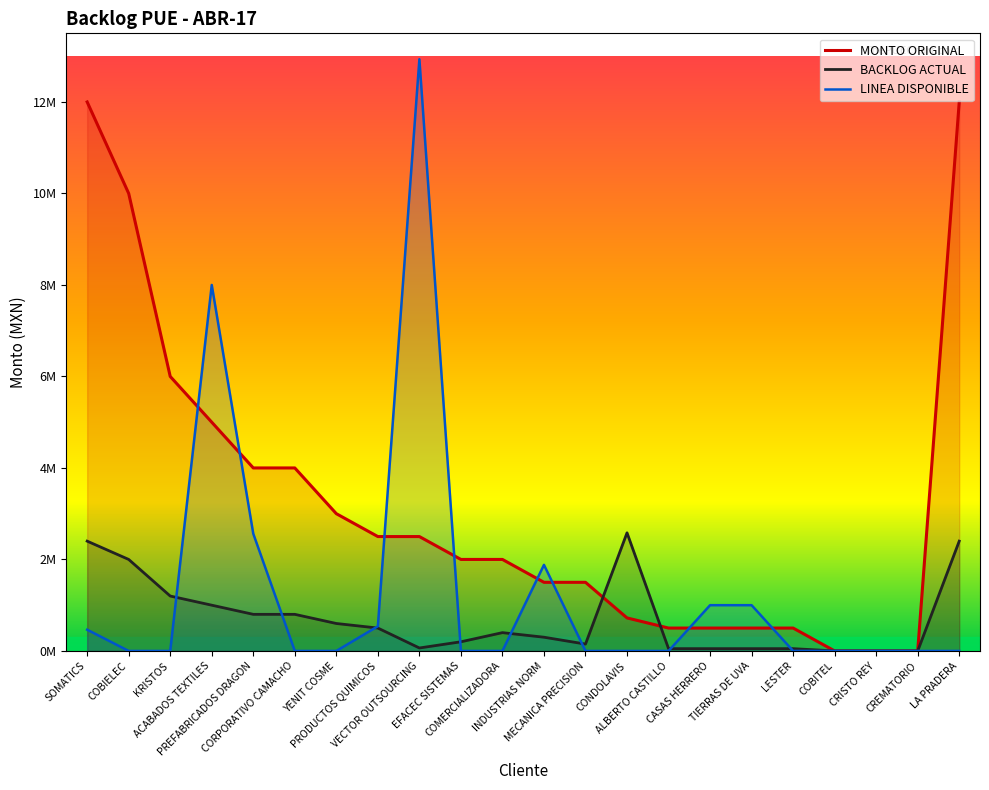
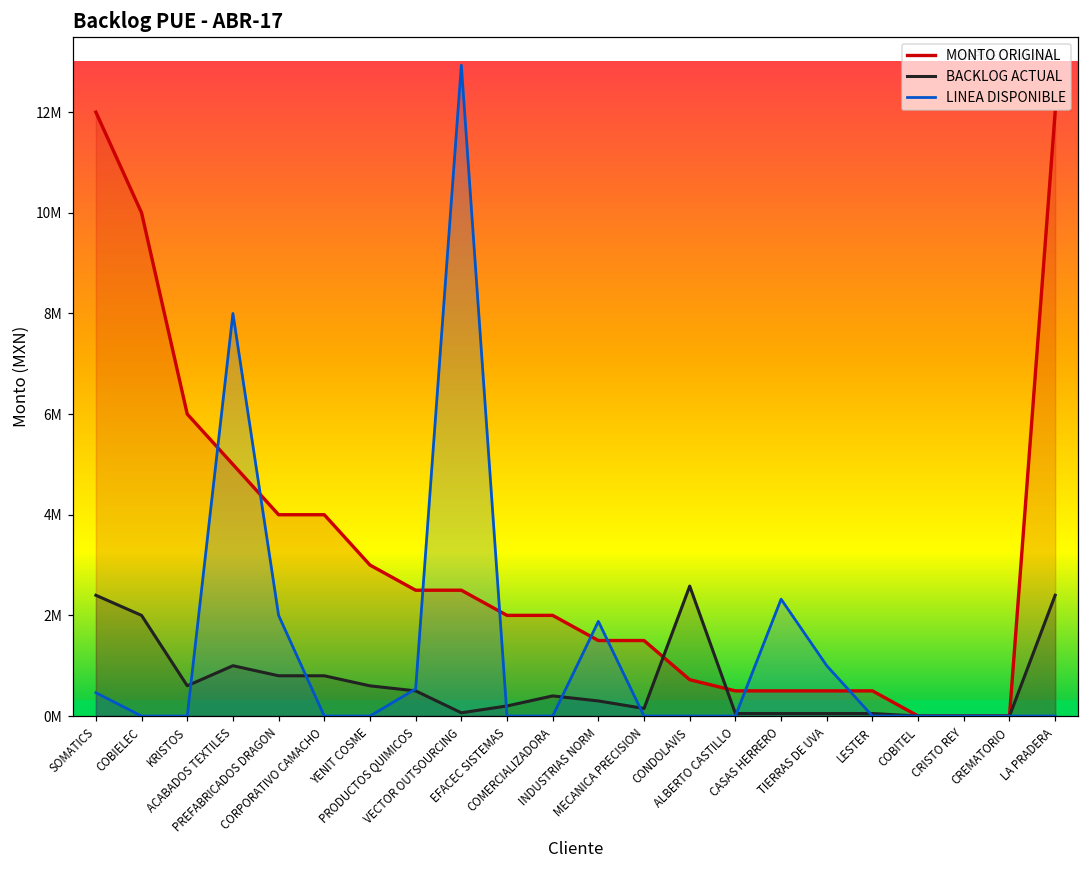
BACKLOG ACTUAL, KRISTOS: 1200000 -> 600000
LINEA DISPONIBLE, PREFABRICADOS DRAGON: 2600000 -> 2000000
LINEA DISPONIBLE, CASAS HERRERO: 1000000 -> 2300000
